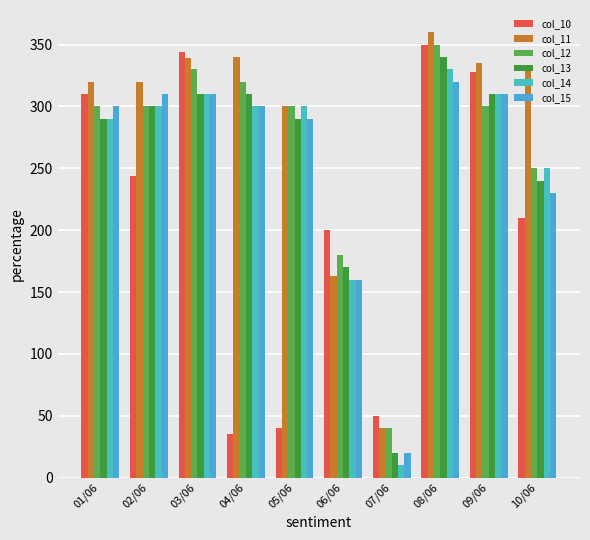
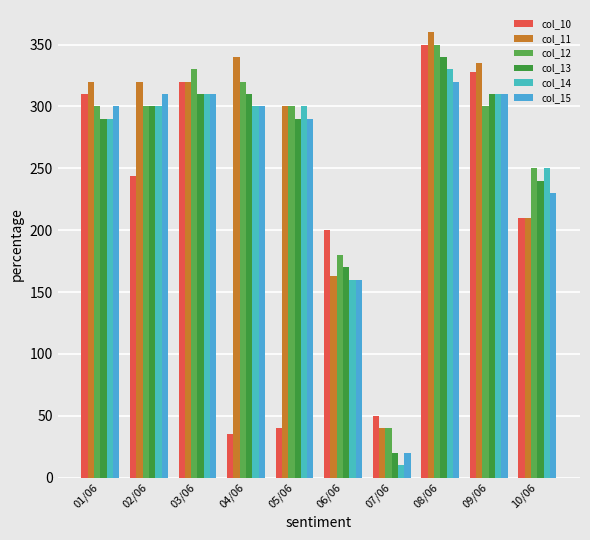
col_10, 03/06: 344 -> 320
col_11, 03/06: 339 -> 320
col_11, 10/06: 332 -> 210
